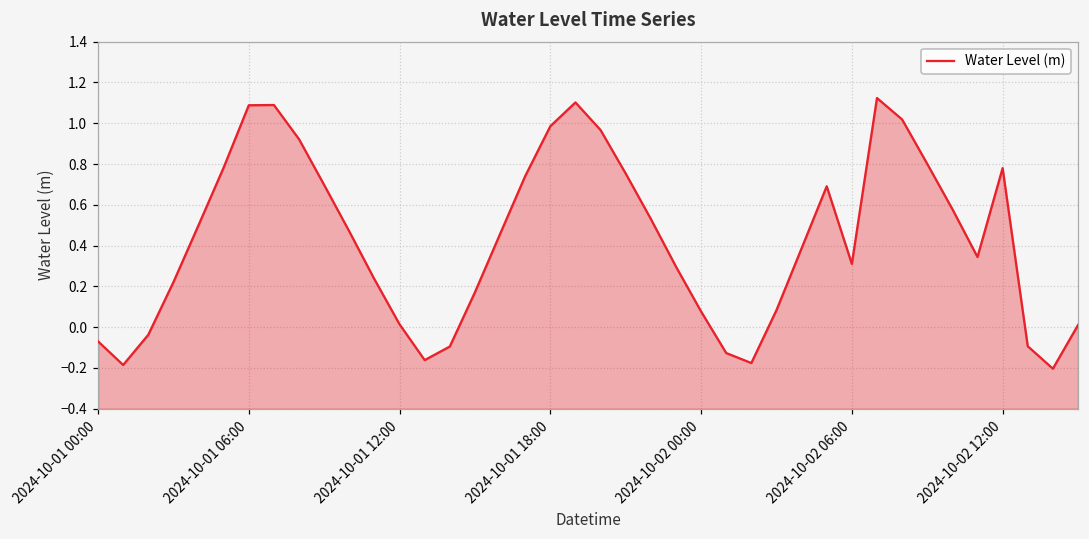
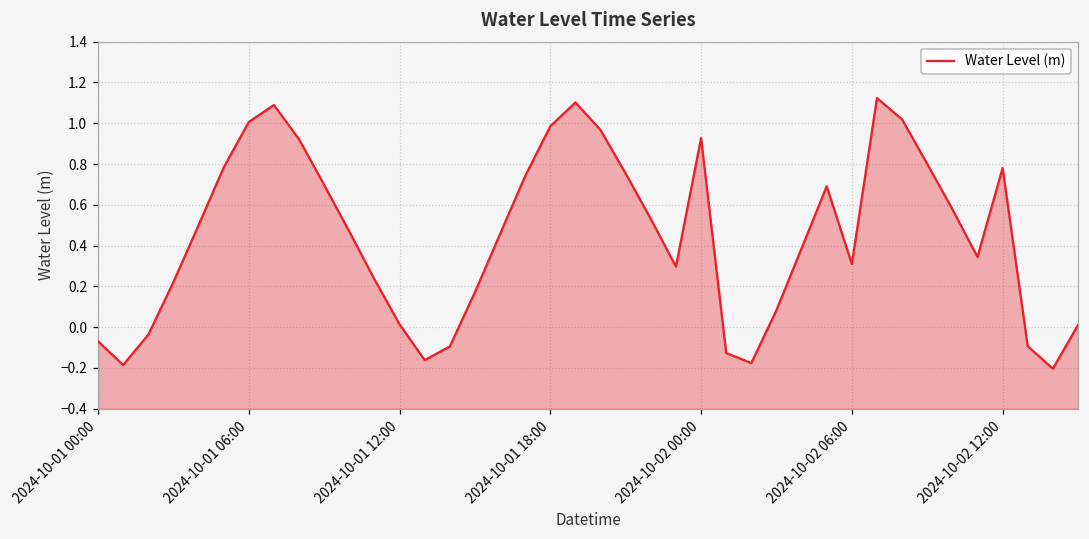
2024-10-01 06:00: 1.09 -> 1.01
2024-10-02 00:00: 0.08 -> 0.93
